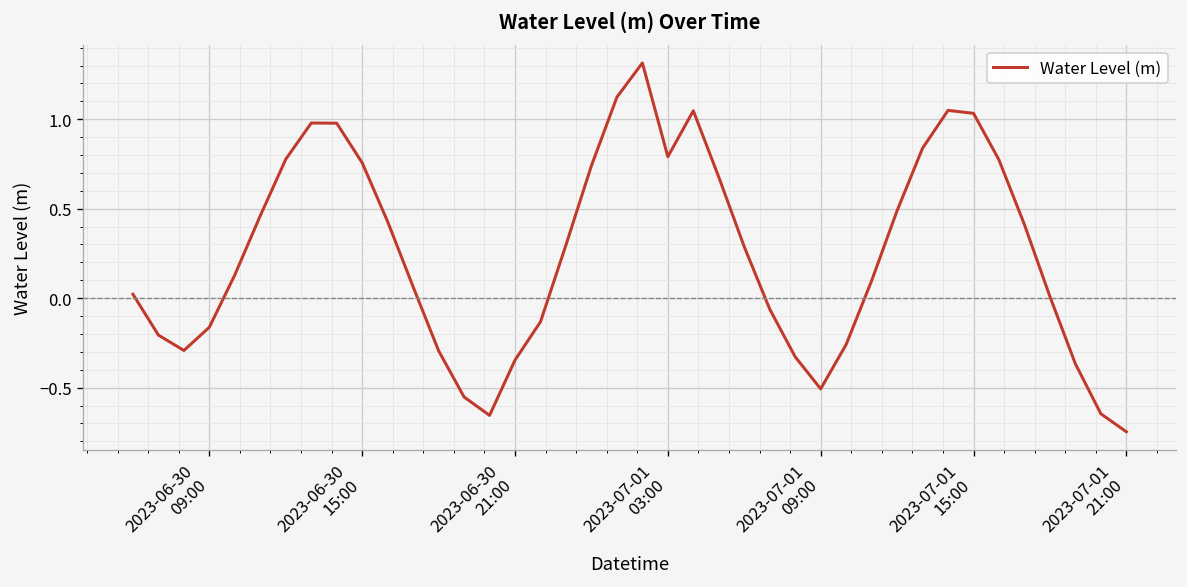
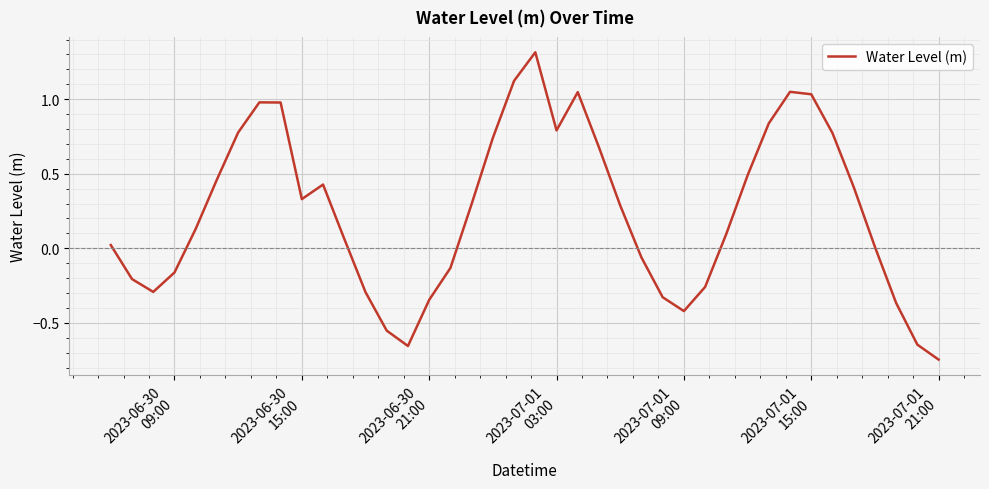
2023-06-30 15:00: 0.76 -> 0.33
2023-07-01 09:00: -0.51 -> -0.42
